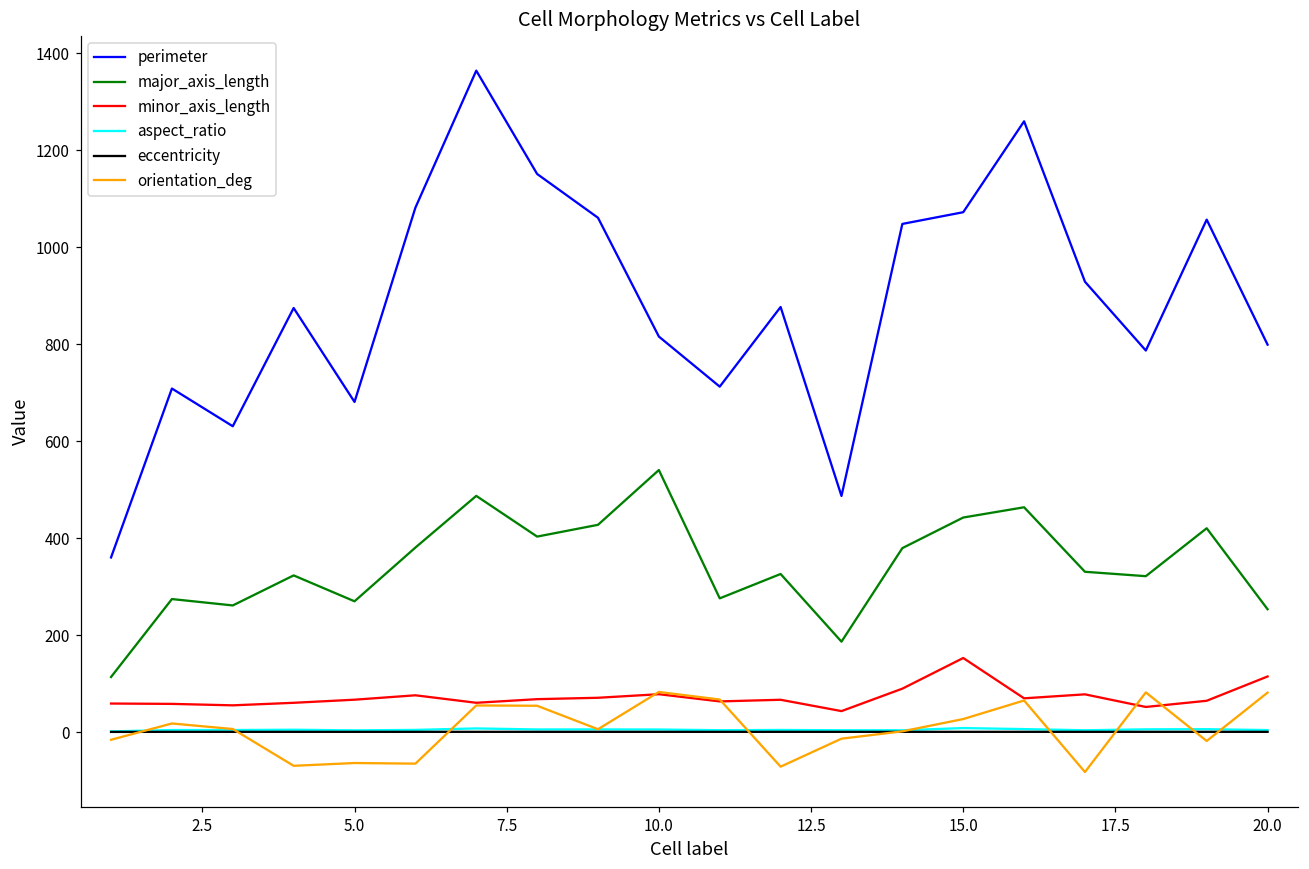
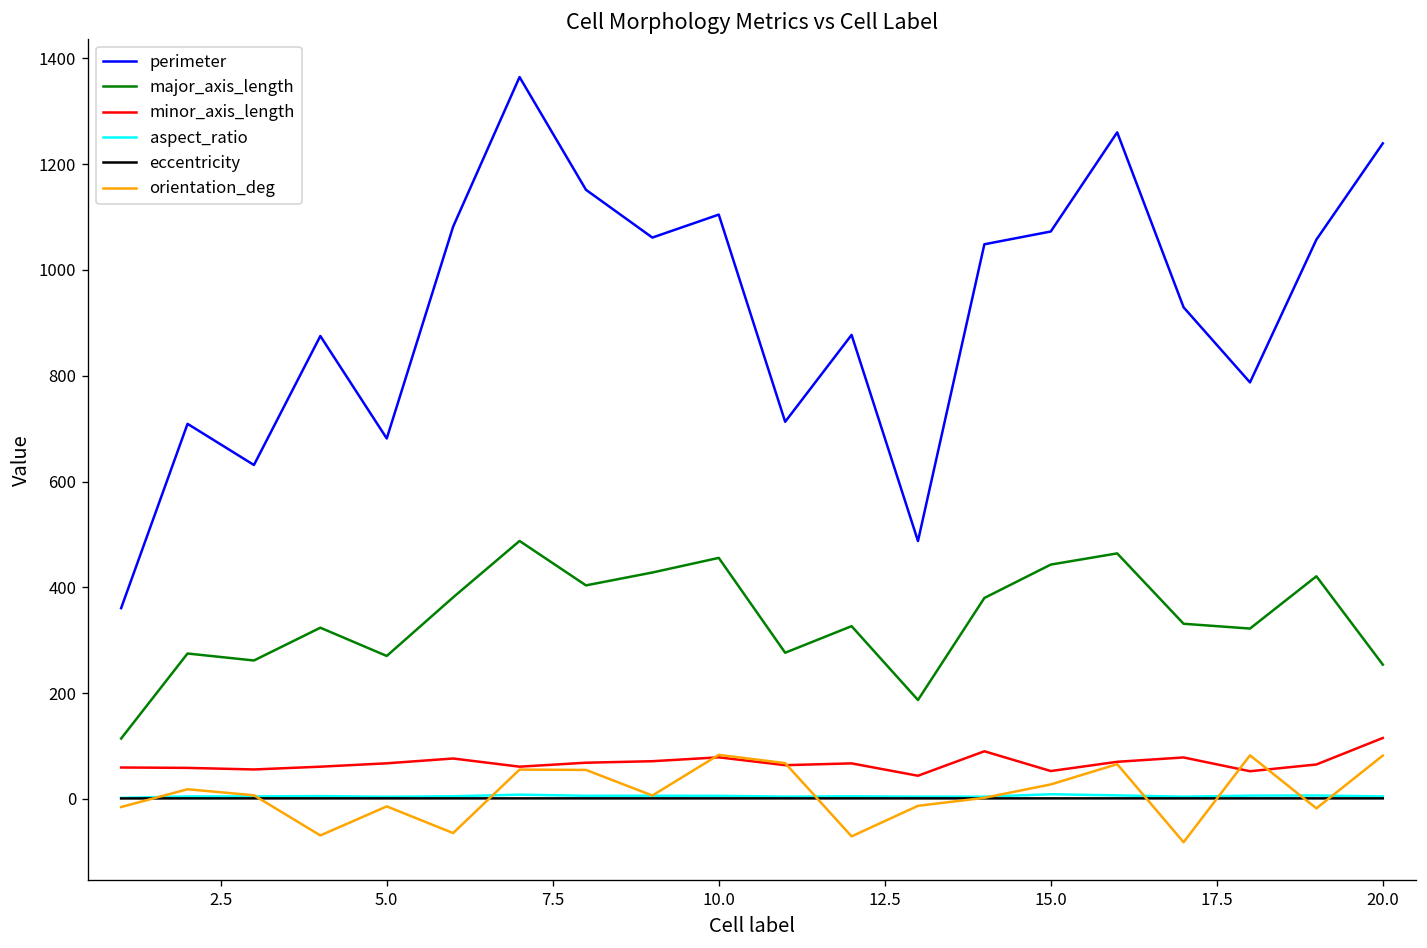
orientation_deg, 5.0: -60 -> -10
perimeter, 10.0: 820 -> 1100
major_axis_length, 10.0: 540 -> 460
minor_axis_length, 15.0: 150 -> 50
perimeter, 20.0: 800 -> 1240
